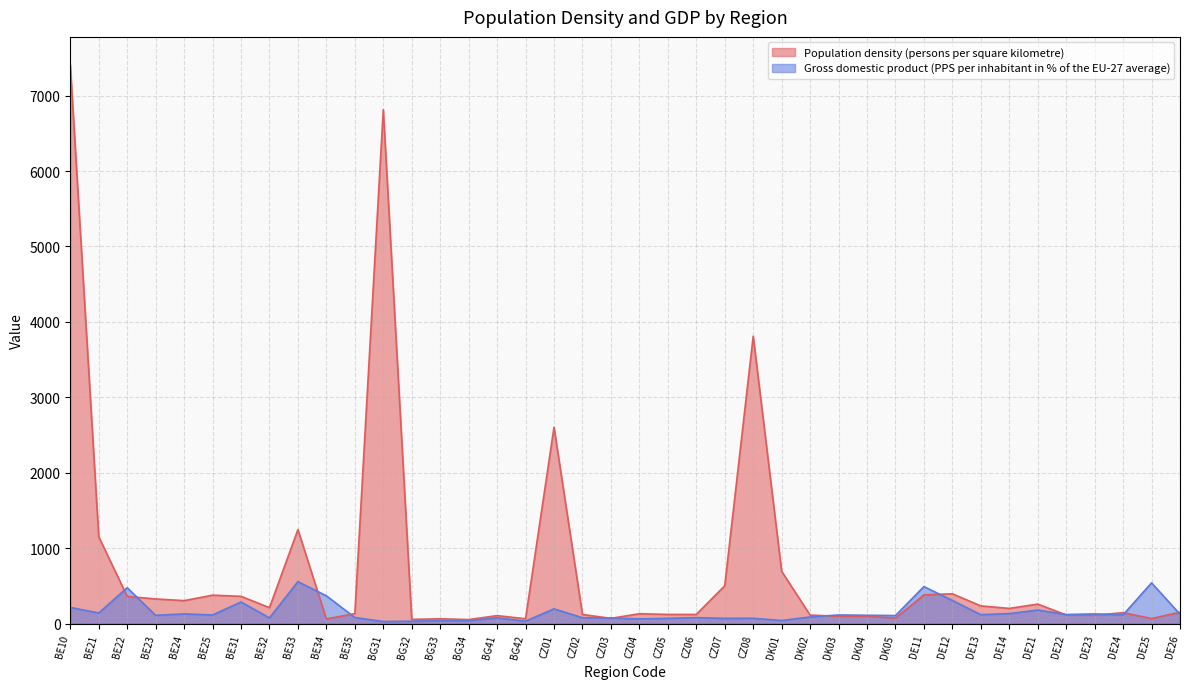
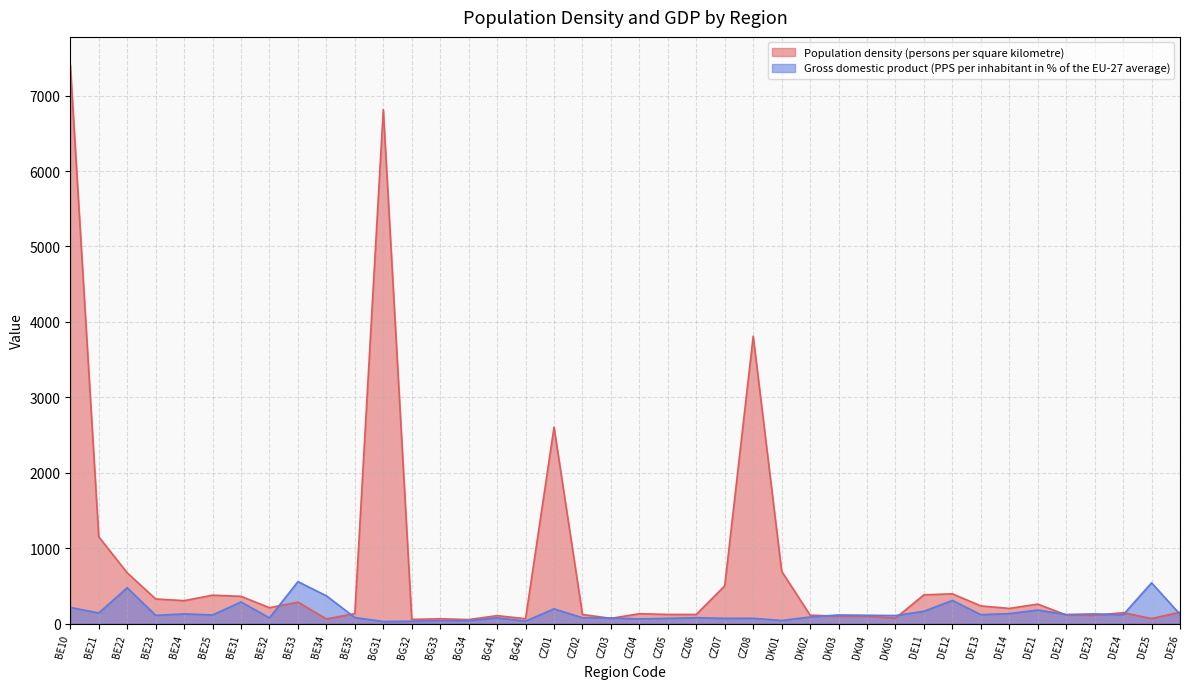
Population density (persons per square kilometre), BE22: 400 -> 700
Population density (persons per square kilometre), BE33: 1200 -> 300
Gross domestic product (PPS per inhabitant in % of the EU-27 average), DE11: 500 -> 200
